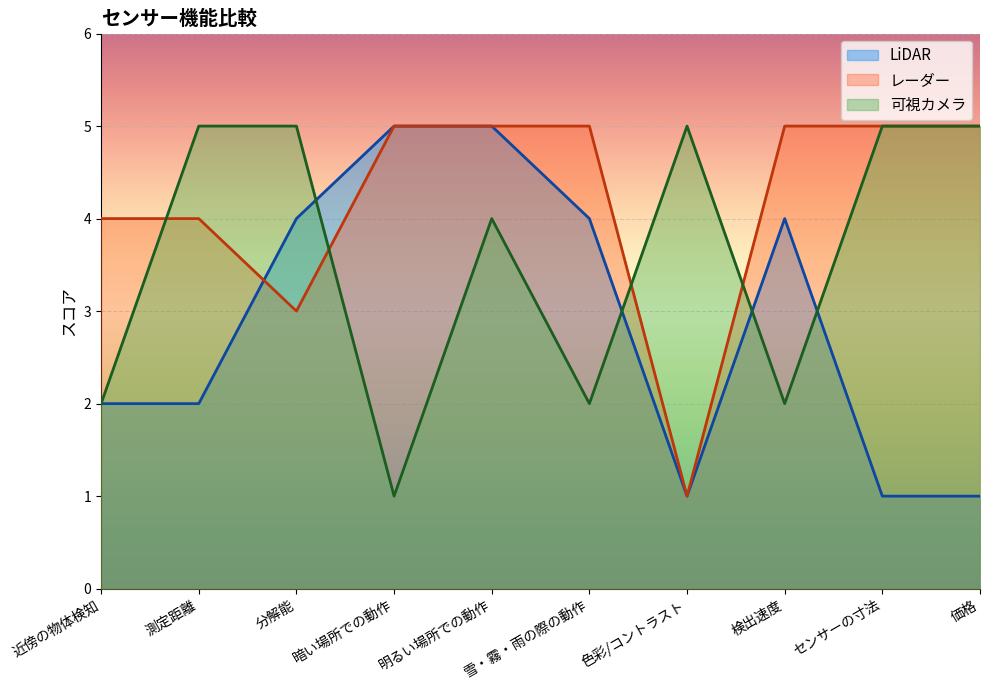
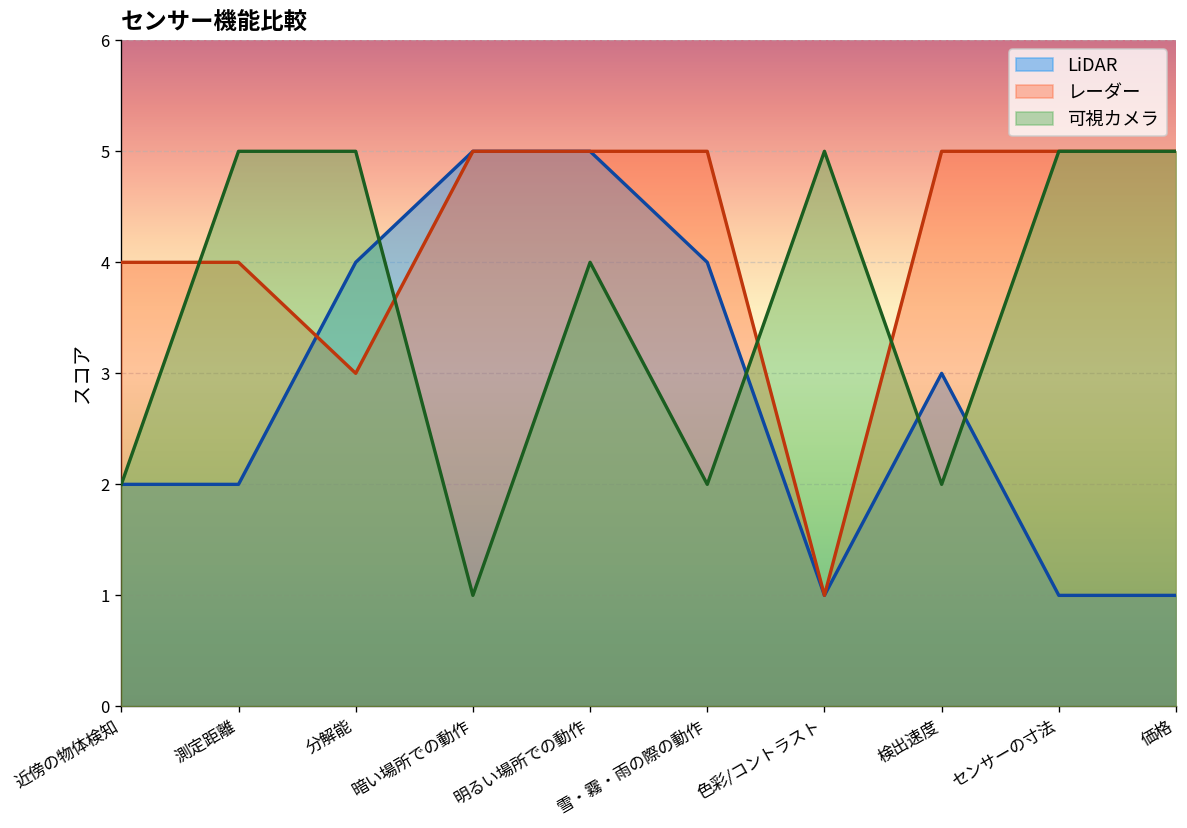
LiDAR, 検出速度: 4 -> 3
